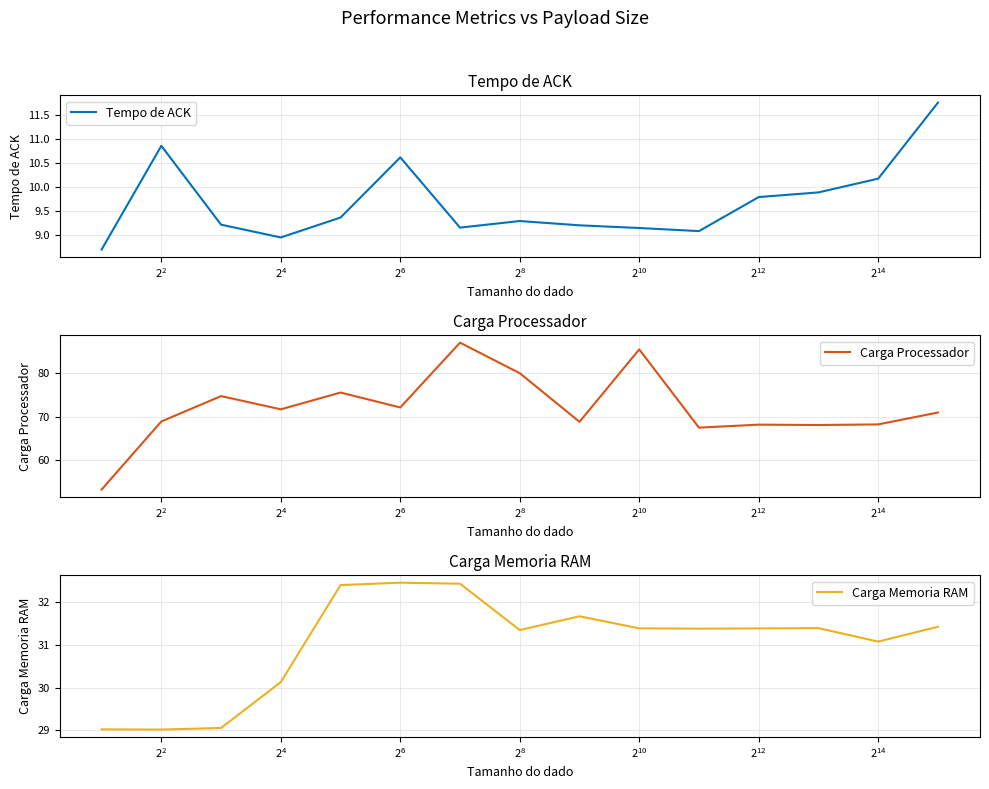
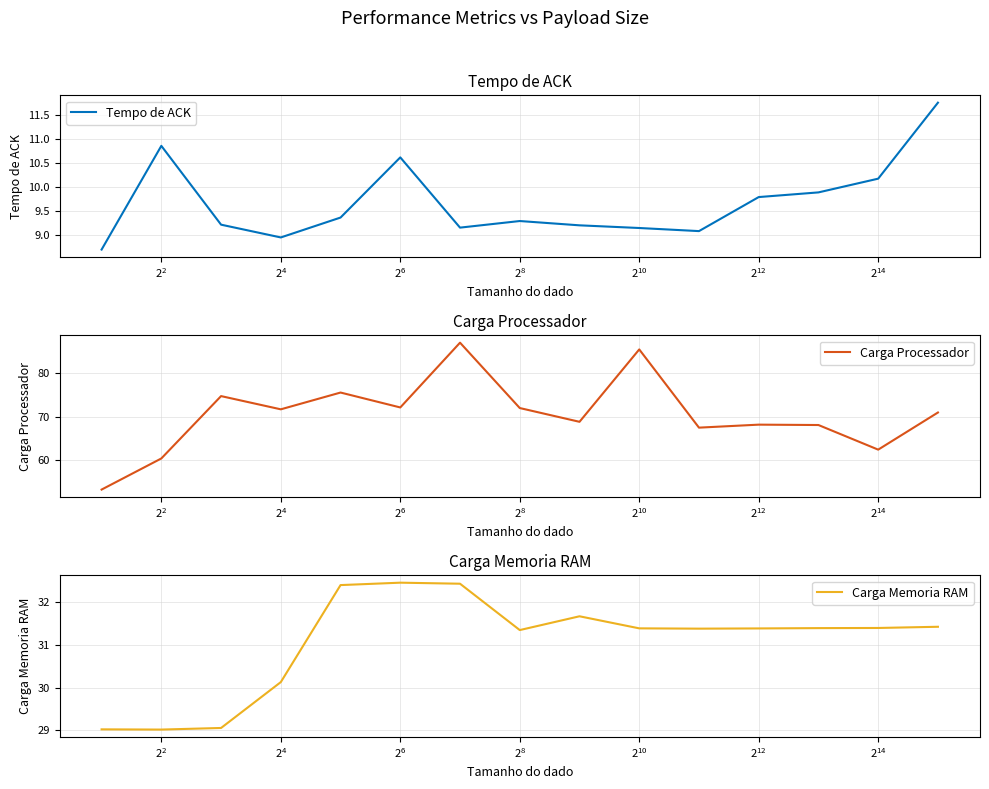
Carga Processador, 2^2: 69 -> 60
Carga Processador, 2^8: 80 -> 72
Carga Processador, 2^14: 68 -> 62
Carga Memoria RAM, 2^14: 31.1 -> 31.4
